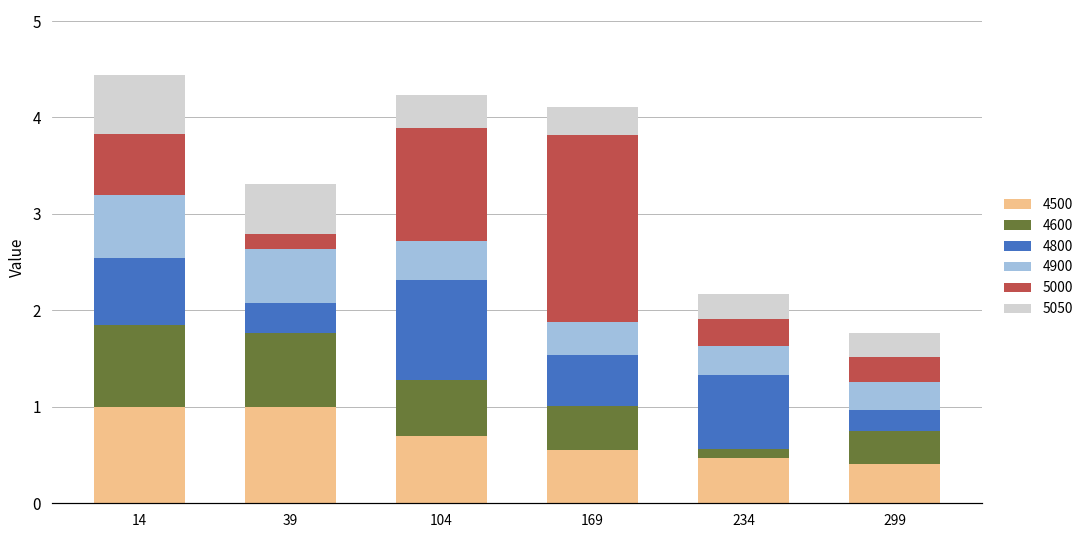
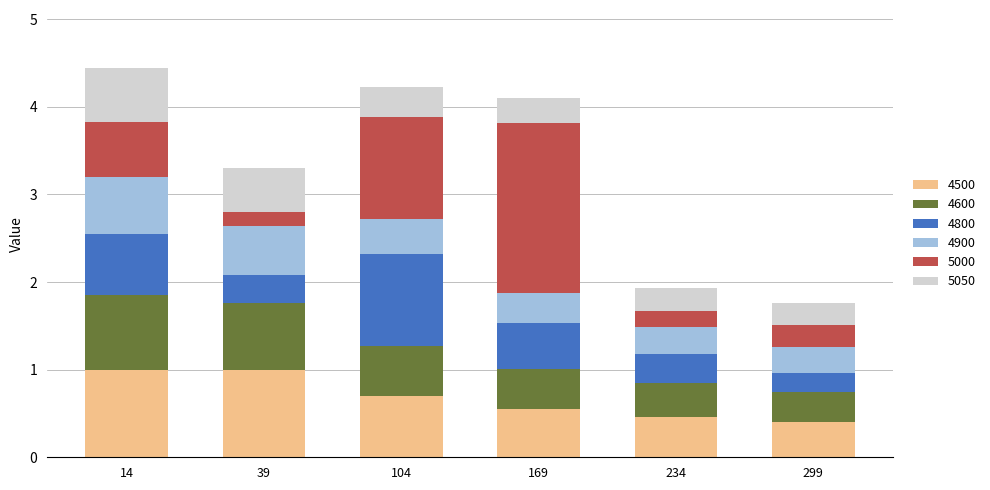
4600, 234: 0.1 -> 0.4
4800, 234: 0.8 -> 0.3
5000, 234: 0.3 -> 0.2
